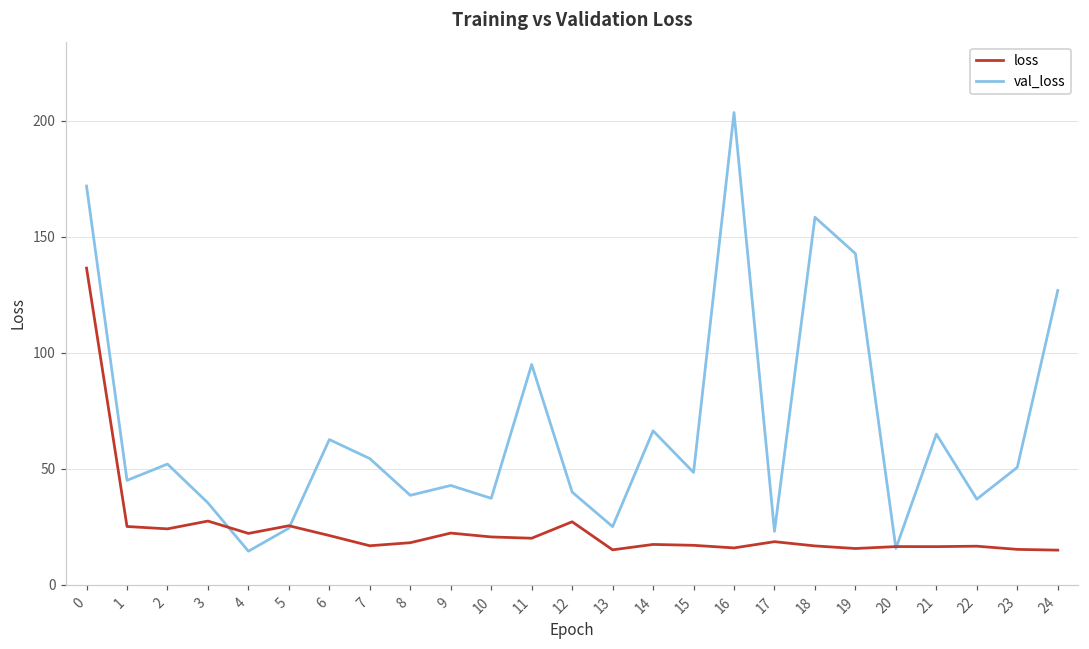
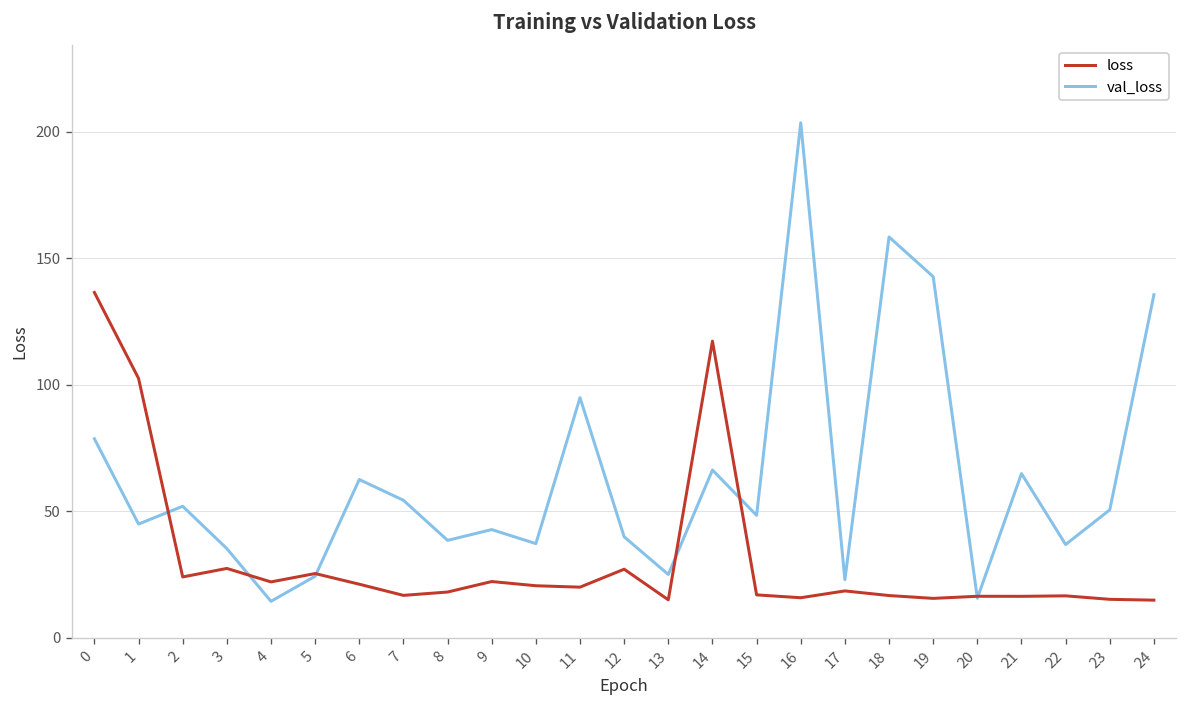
val_loss, 0: 172 -> 79
loss, 1: 25 -> 103
loss, 14: 17 -> 117
val_loss, 24: 127 -> 136
